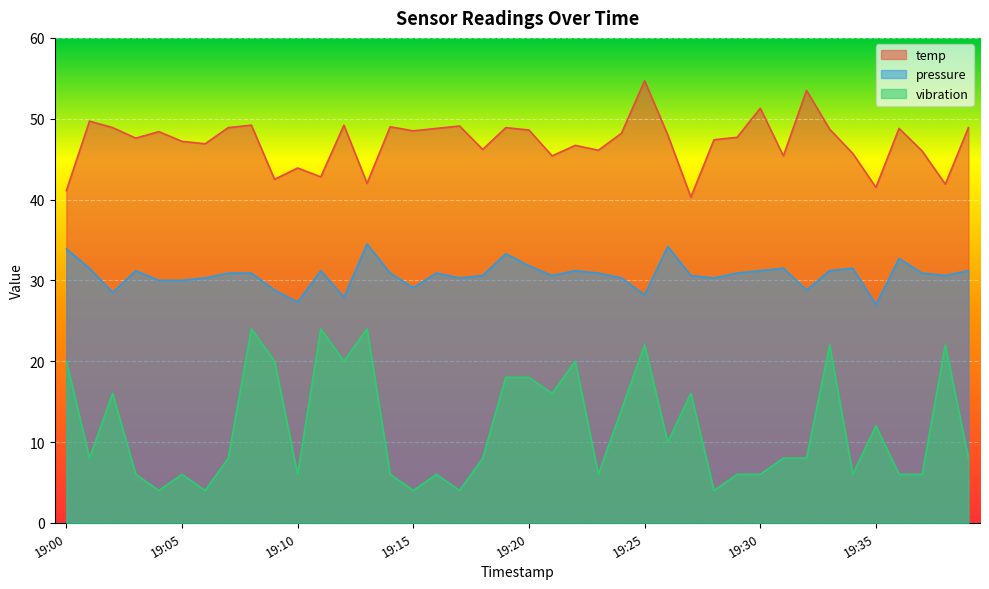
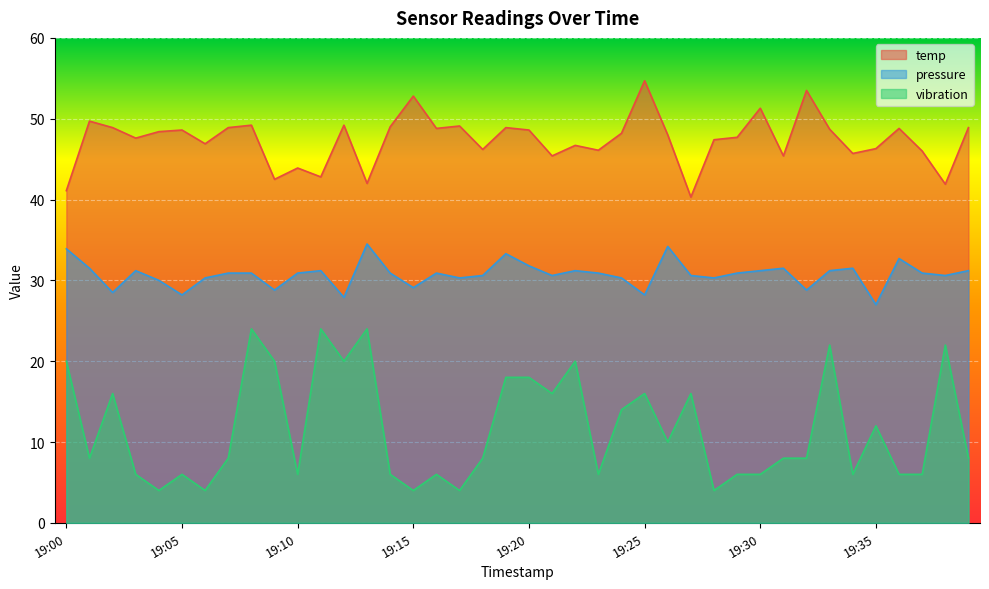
temp, 19:05: 47 -> 49
pressure, 19:05: 30 -> 28
pressure, 19:10: 27 -> 31
temp, 19:15: 49 -> 53
vibration, 19:25: 22 -> 16
temp, 19:35: 42 -> 46
